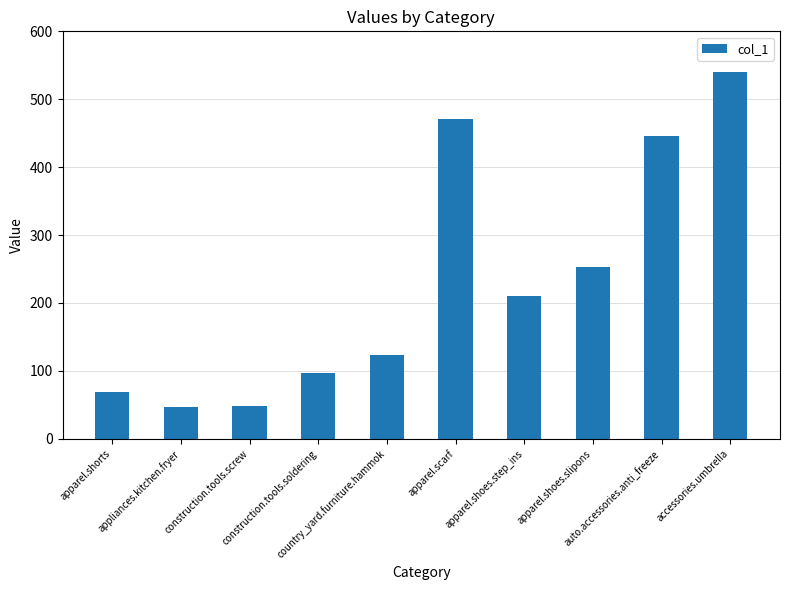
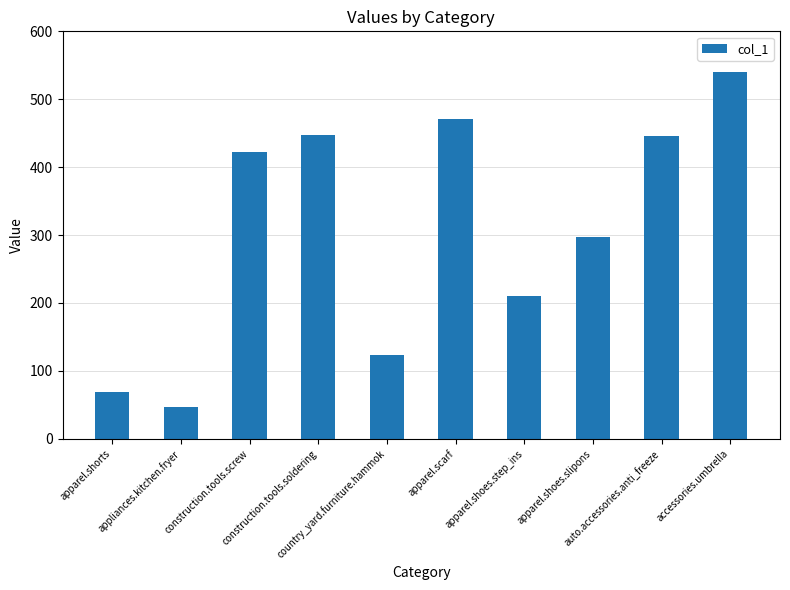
construction.tools.screw: 50 -> 420
construction.tools.soldering: 100 -> 450
apparel.shoes.slipons: 250 -> 300
